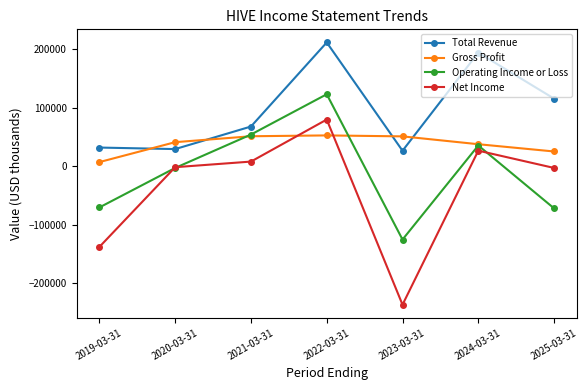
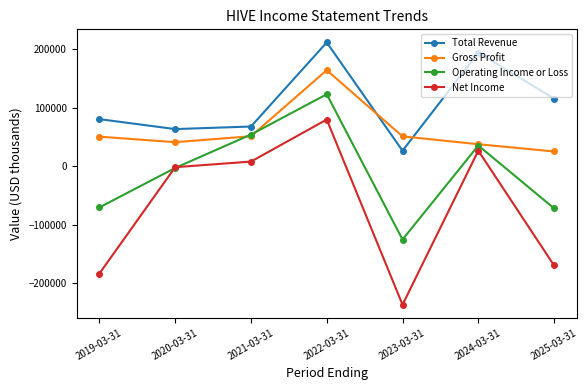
Total Revenue, 2019-03-31: 30000 -> 80000
Gross Profit, 2019-03-31: 10000 -> 50000
Net Income, 2019-03-31: -140000 -> -180000
Total Revenue, 2020-03-31: 30000 -> 60000
Gross Profit, 2022-03-31: 50000 -> 160000
Net Income, 2025-03-31: 0 -> -170000
